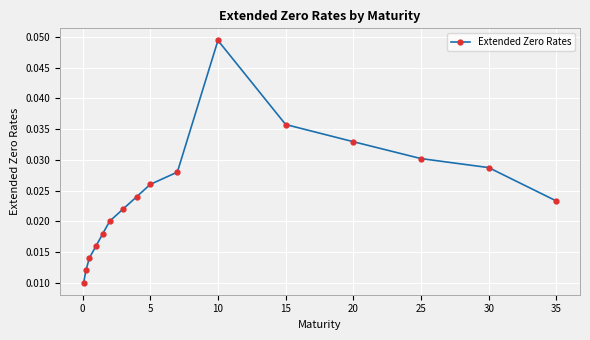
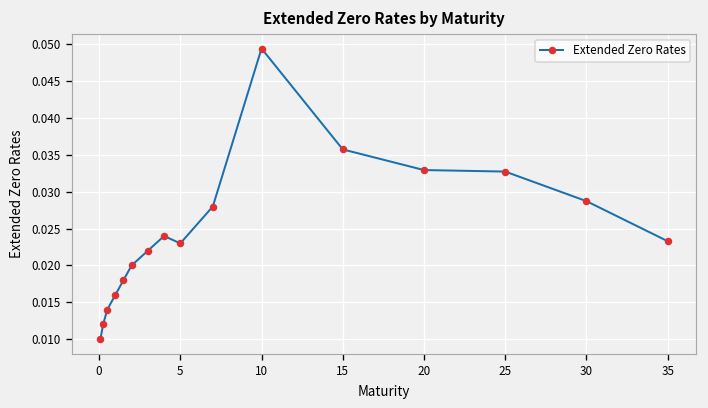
5: 0.026 -> 0.023
25: 0.030 -> 0.033
